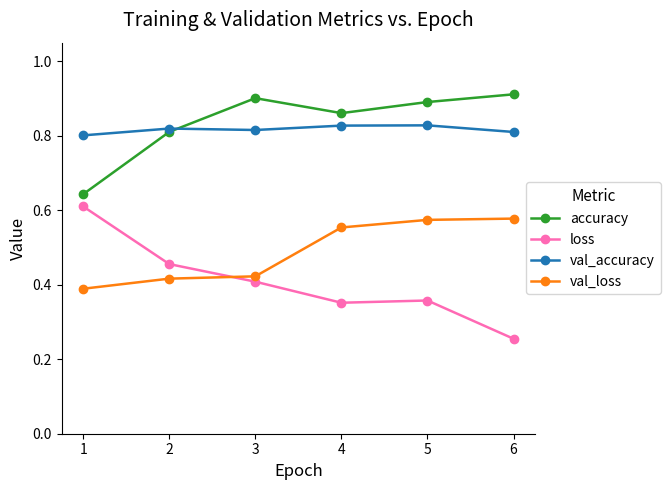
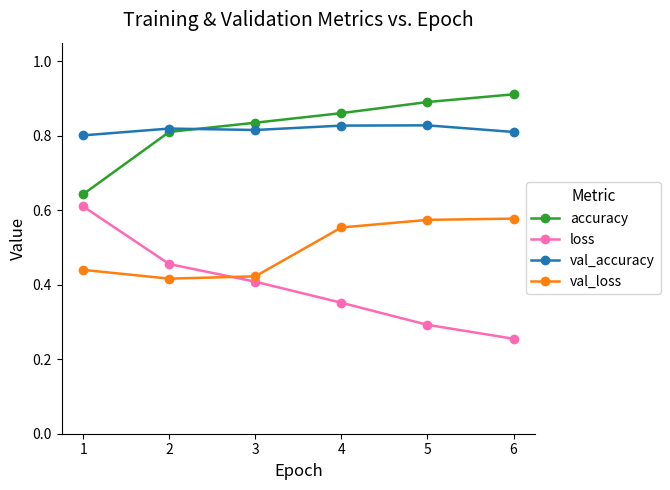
val_loss, 1: 0.39 -> 0.44
accuracy, 3: 0.90 -> 0.84
loss, 5: 0.36 -> 0.29
